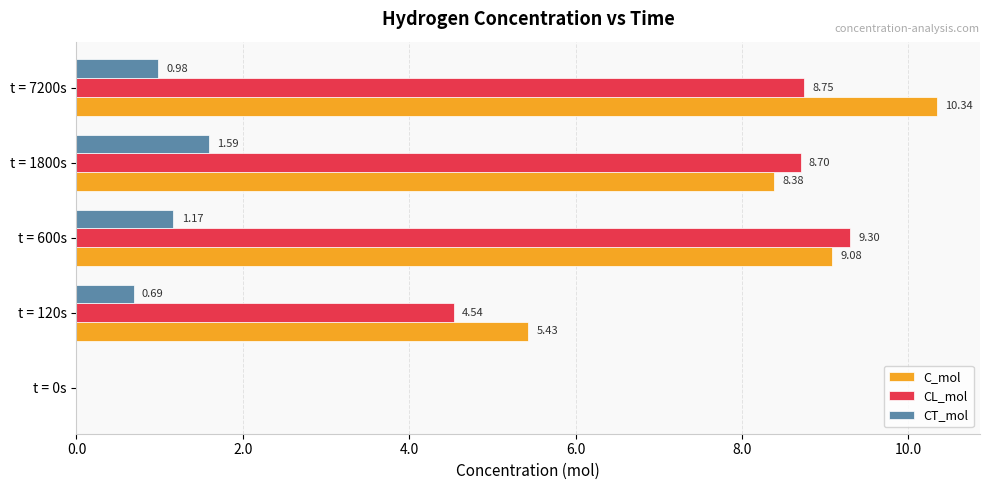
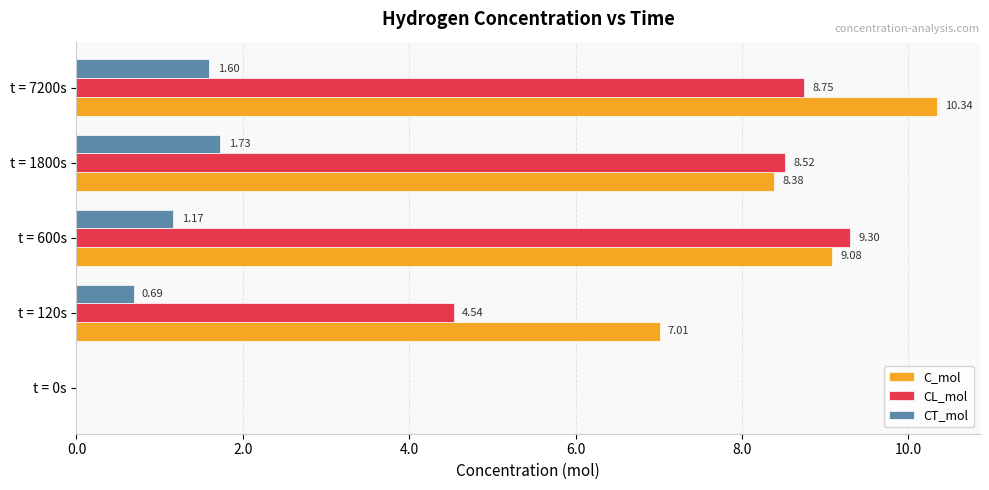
CT_mol, t = 7200s: 0.98 -> 1.60
CT_mol, t = 1800s: 1.59 -> 1.73
CL_mol, t = 1800s: 8.70 -> 8.52
C_mol, t = 120s: 5.43 -> 7.01
